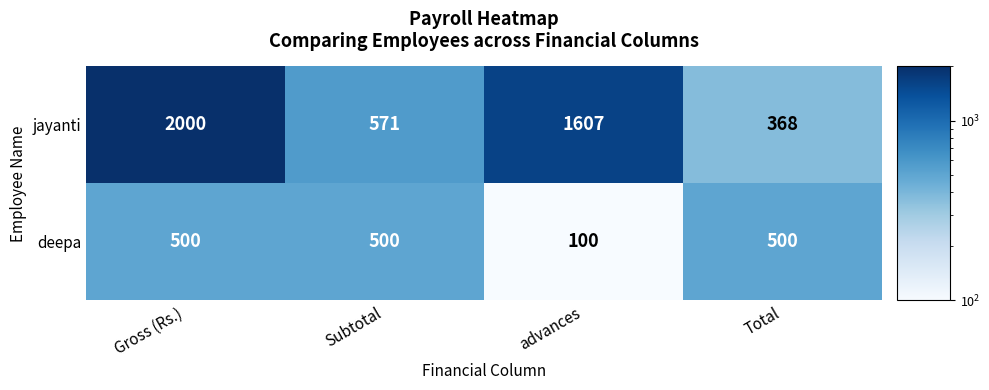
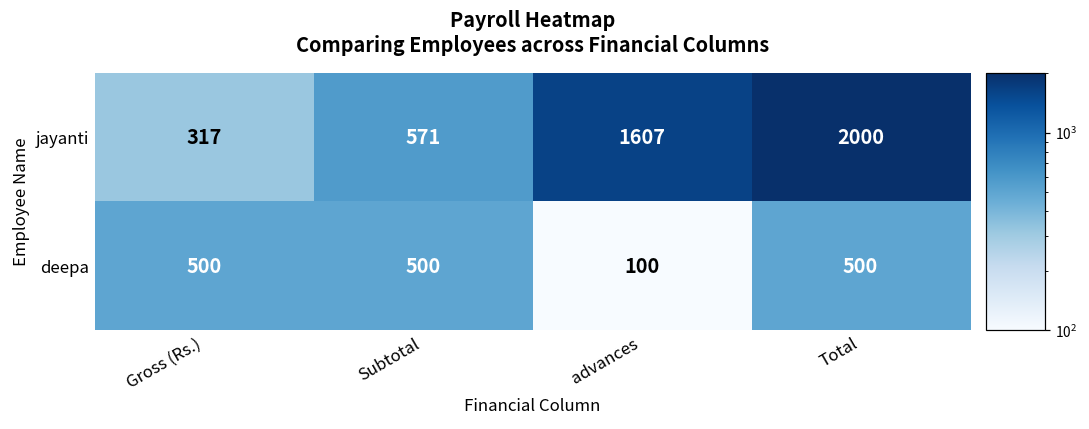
jayanti, Gross (Rs.): 2000 -> 317
jayanti, Total: 368 -> 2000
